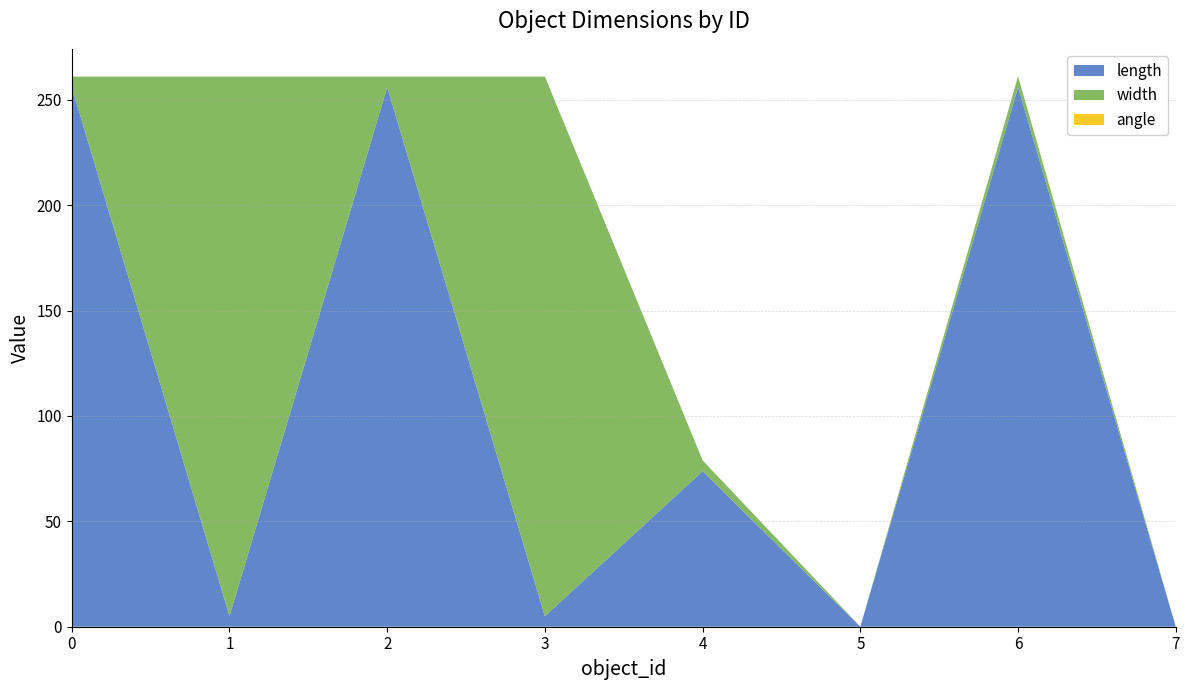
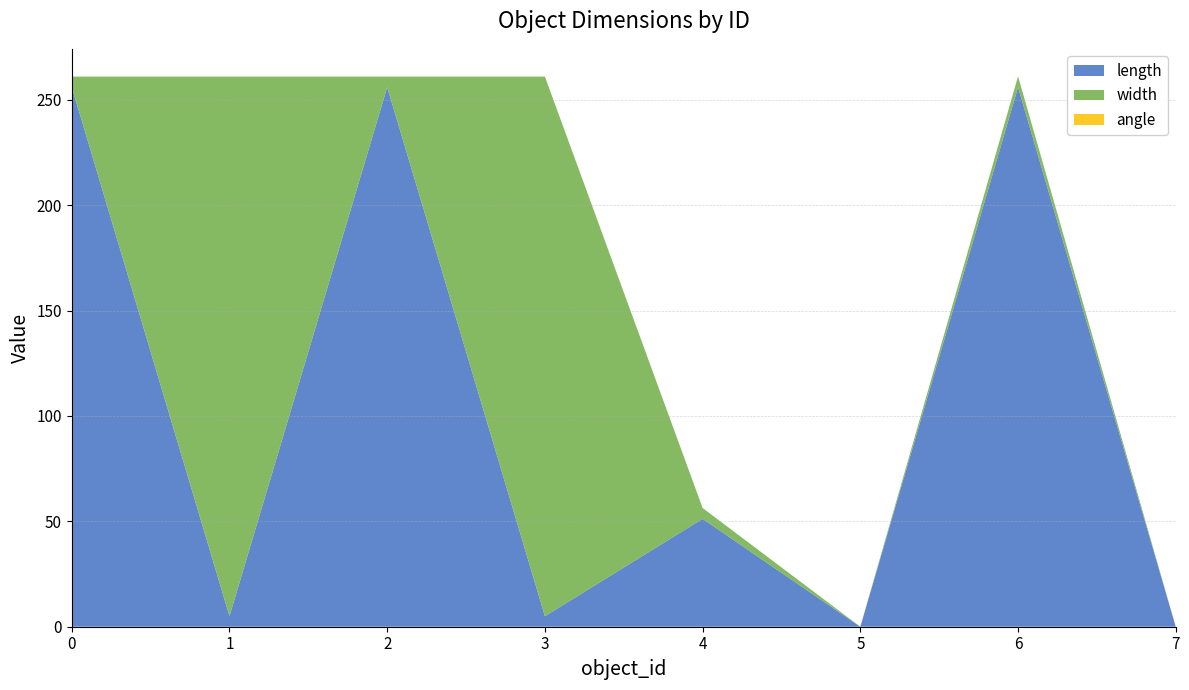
length, 4: 74 -> 51
